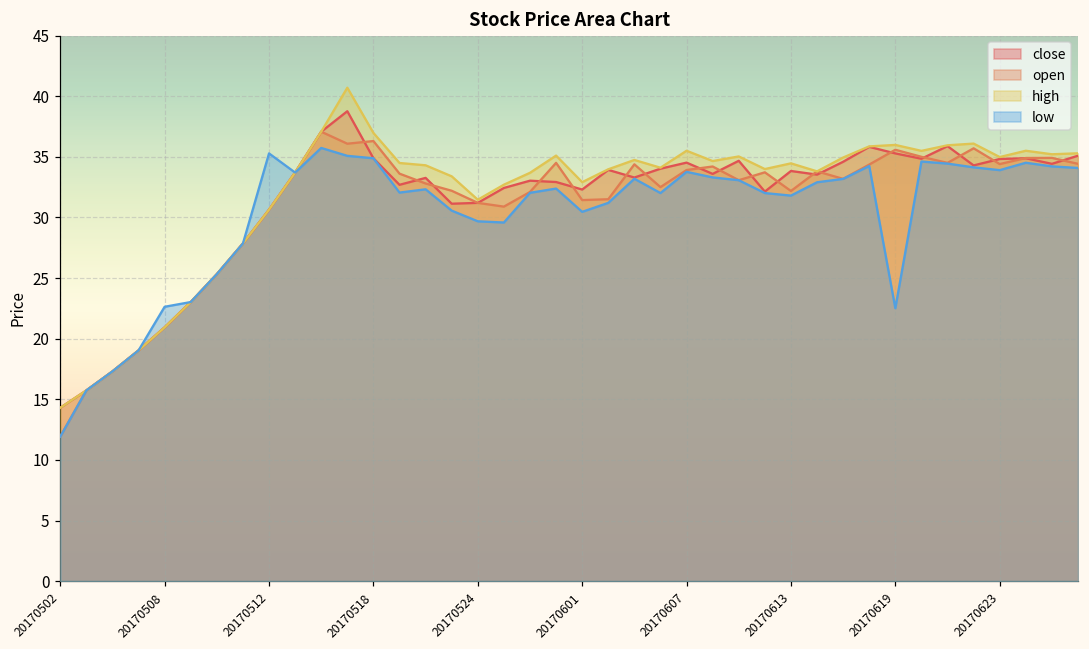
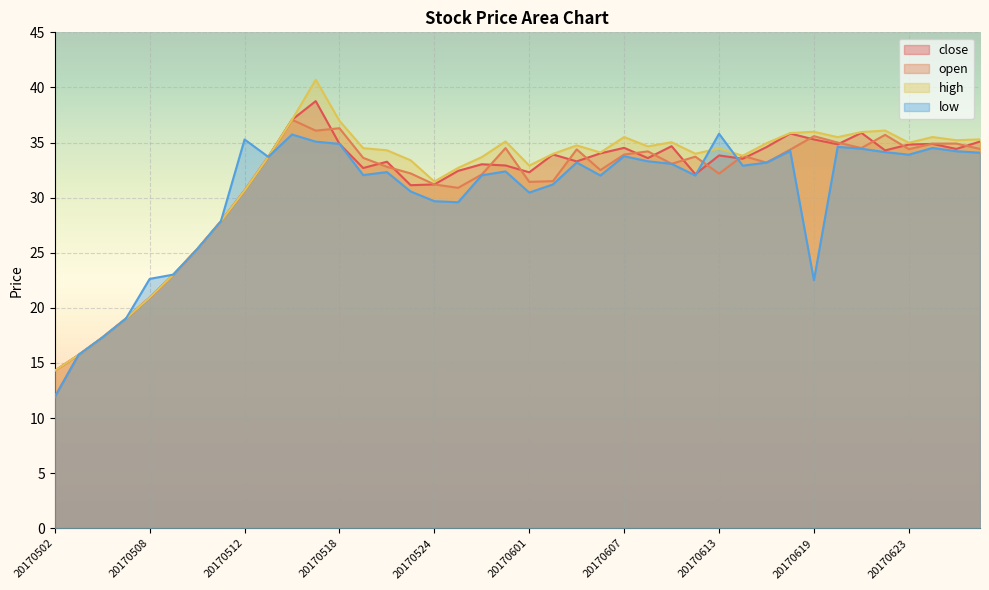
low, 20170613: 31.8 -> 35.8
